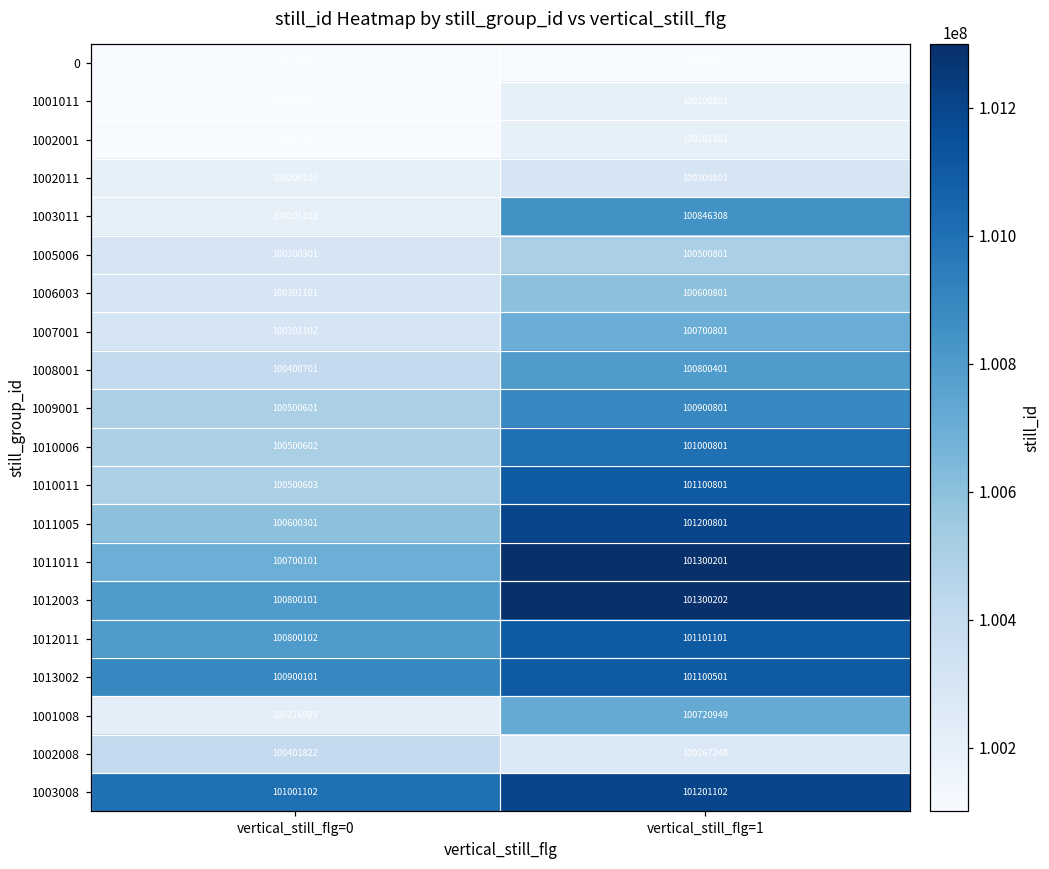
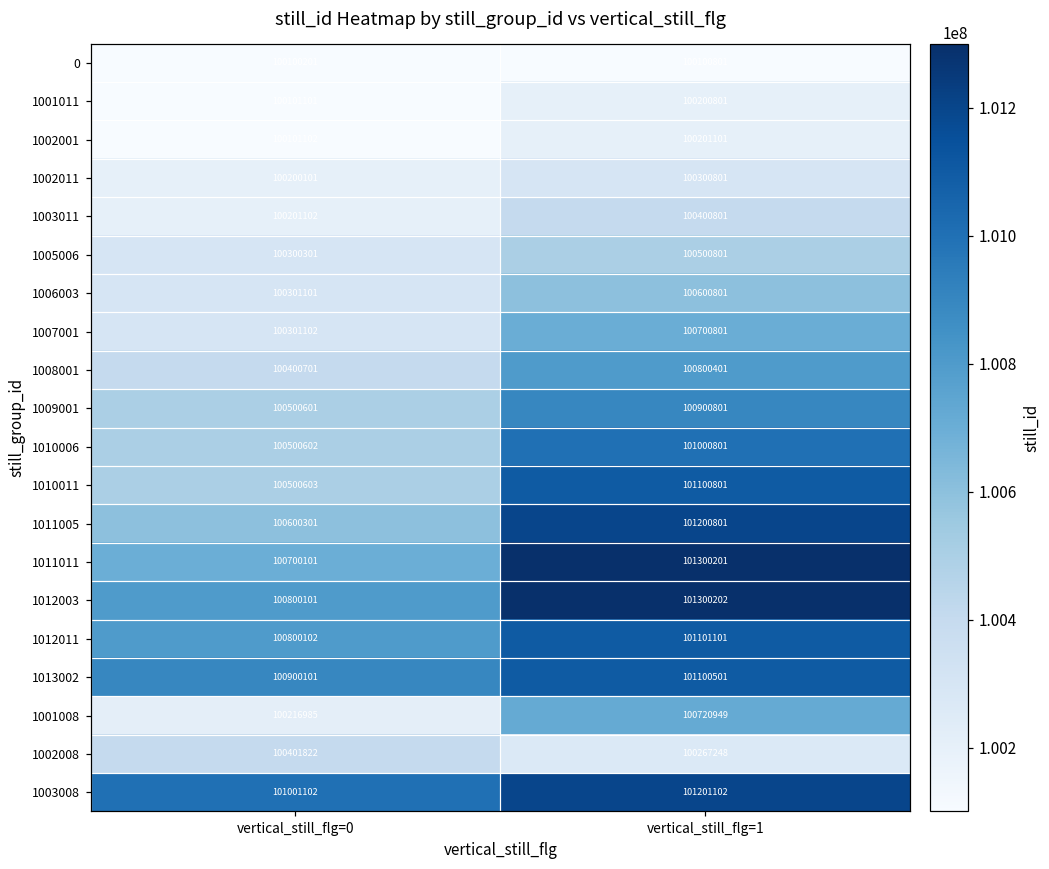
1003011, vertical_still_flg=1: 100846308 -> 100400801
